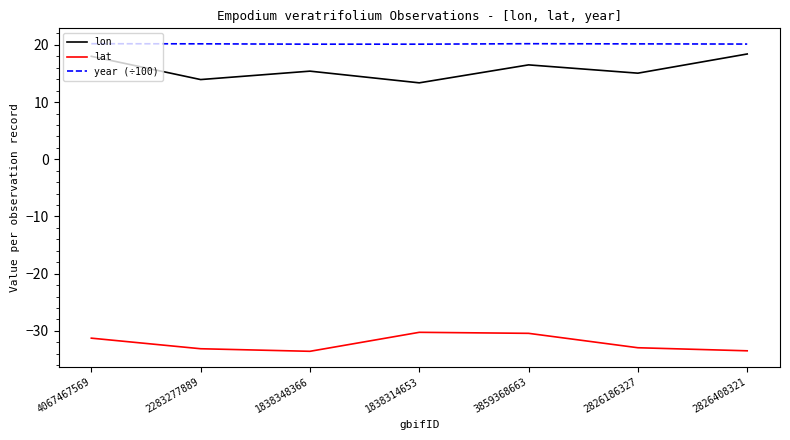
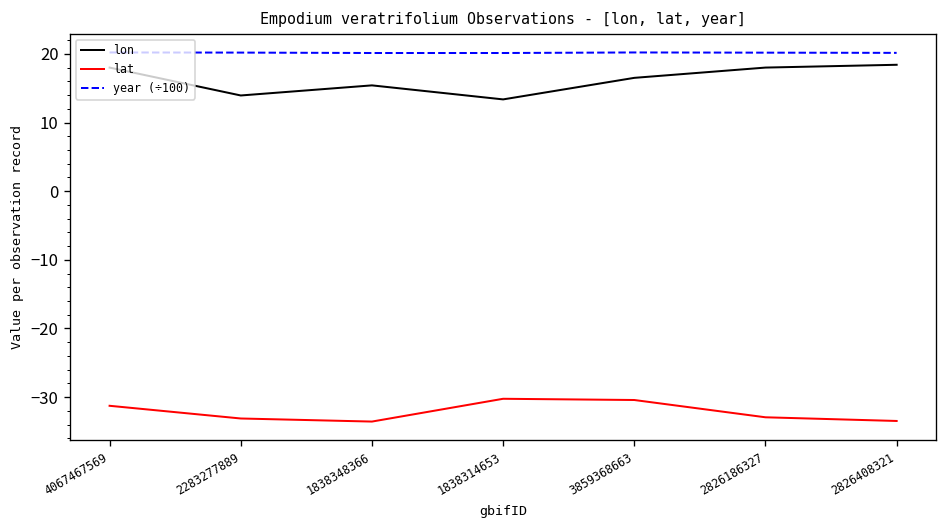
lon, 2826186327: 15 -> 18
